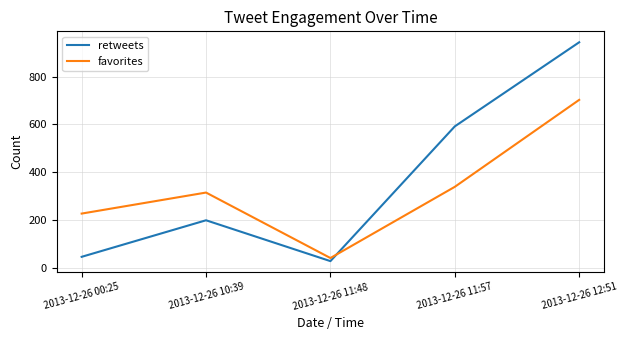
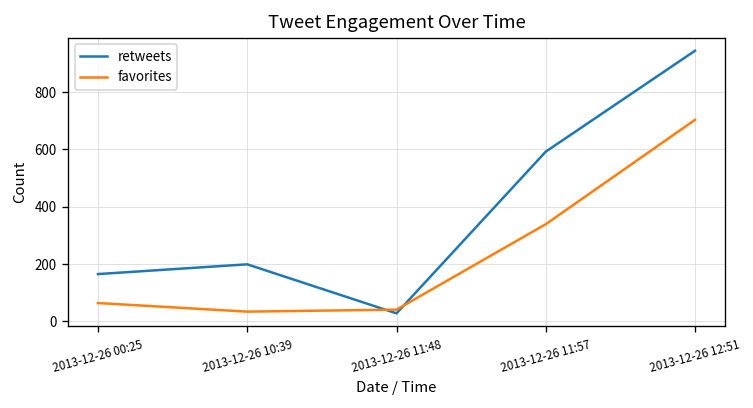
retweets, 2013-12-26 00:25: 50 -> 170
favorites, 2013-12-26 00:25: 230 -> 60
favorites, 2013-12-26 10:39: 320 -> 30
